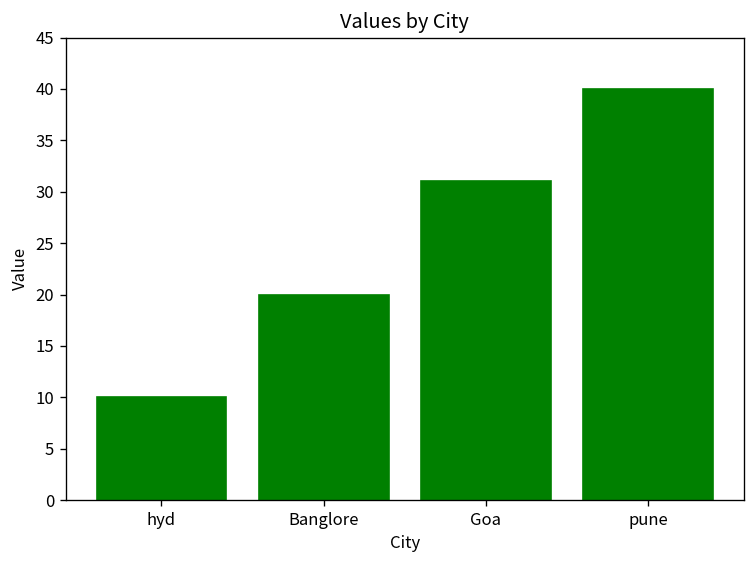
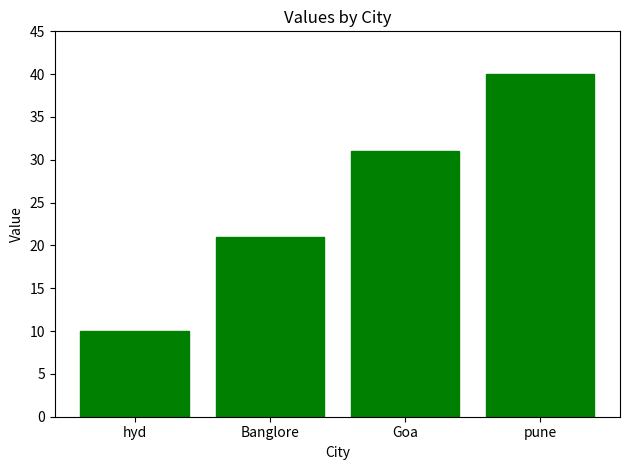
Banglore: 20 -> 21
